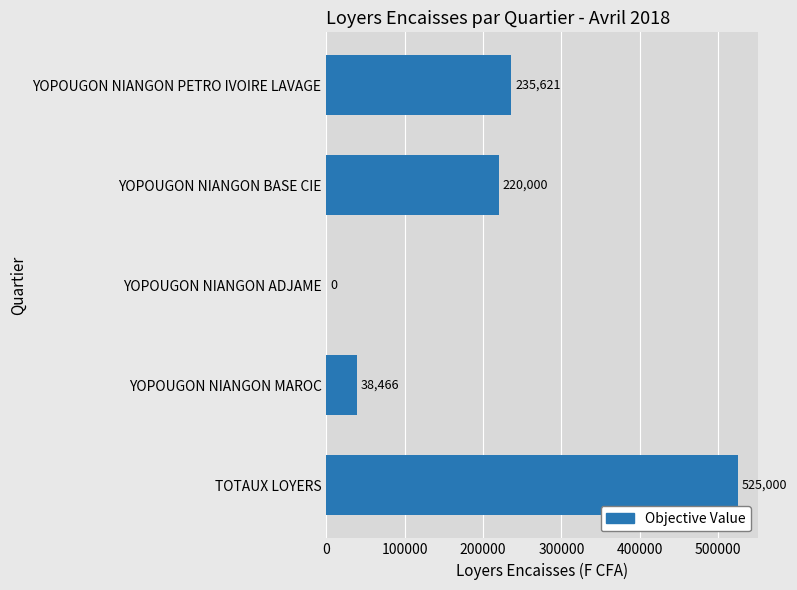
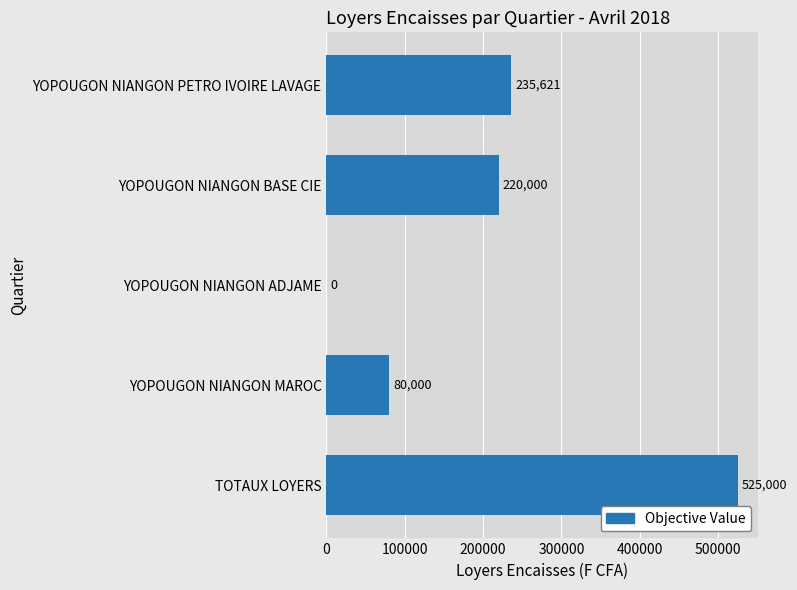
YOPOUGON NIANGON MAROC: 38,466 -> 80,000
